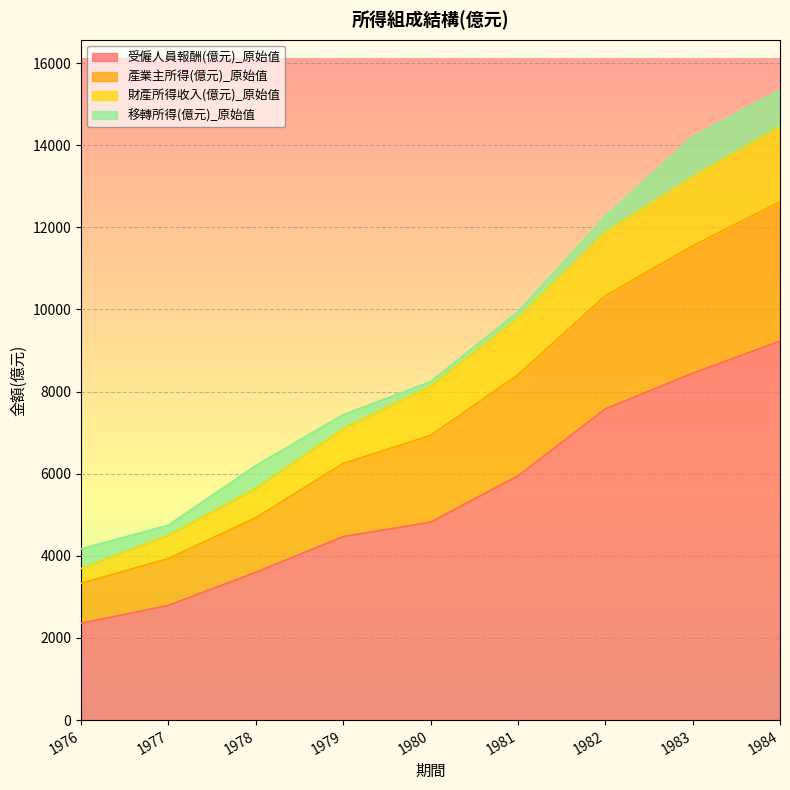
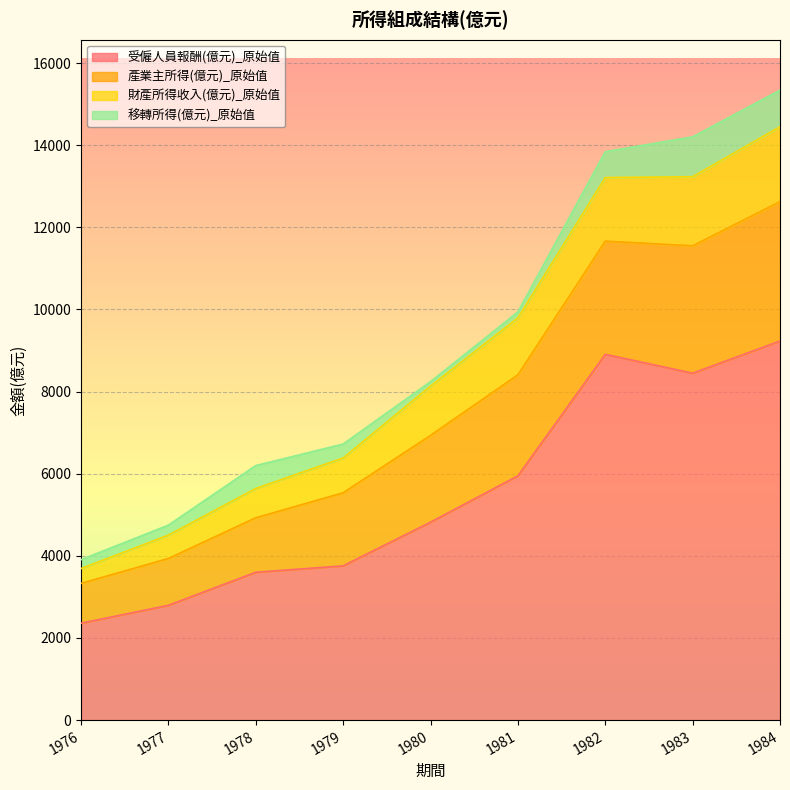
移轉所得(億元)_原始值, 1976: 500 -> 200
受僱人員報酬(億元)_原始值, 1979: 4500 -> 3800
受僱人員報酬(億元)_原始值, 1982: 7600 -> 8900
移轉所得(億元)_原始值, 1982: 400 -> 600
